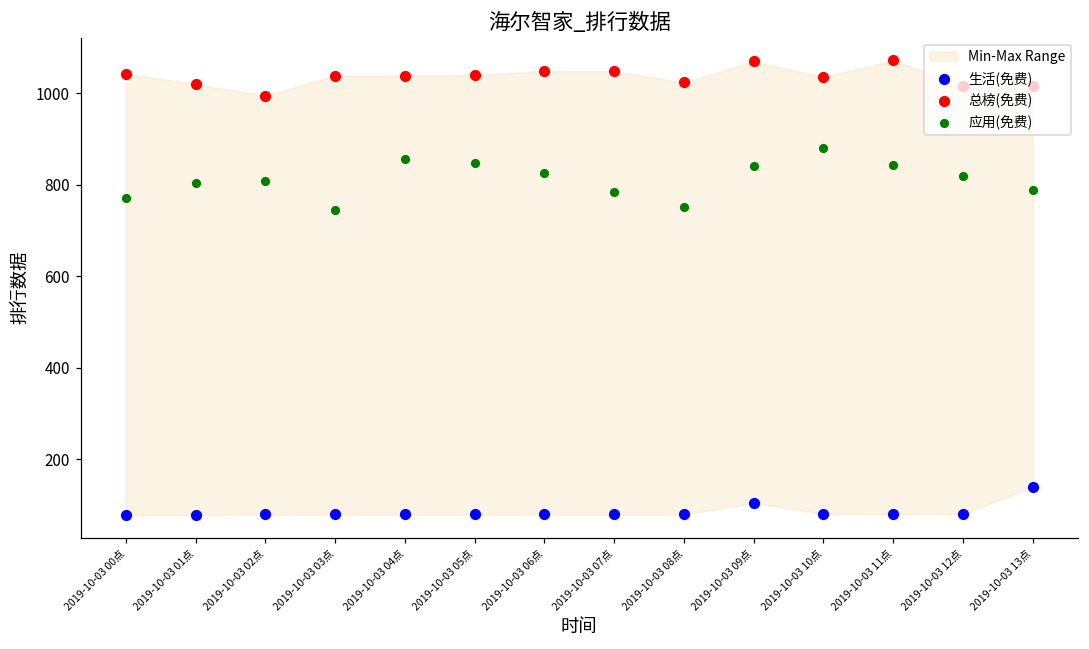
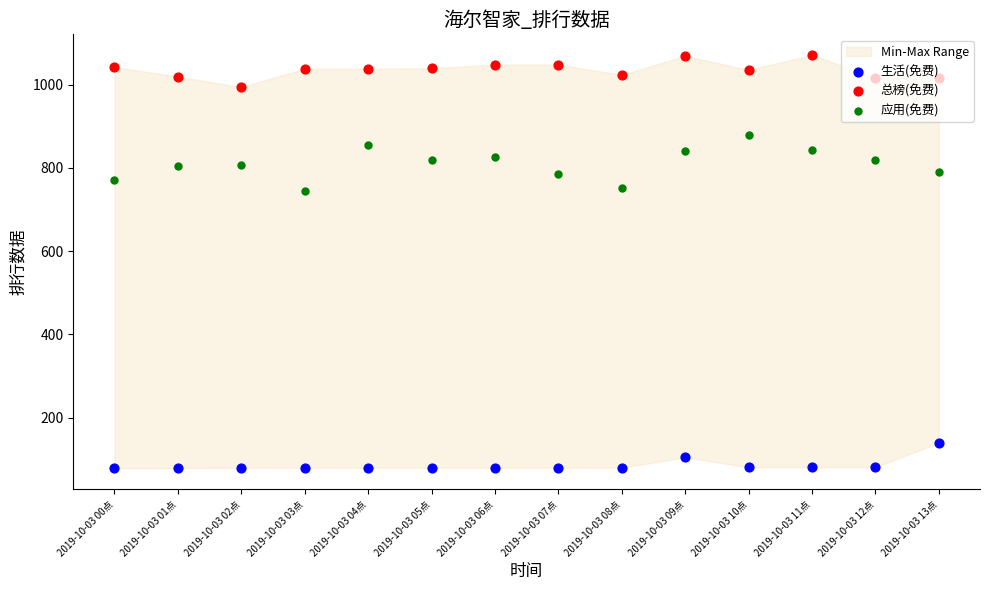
应用(免费), 2019-10-03 05点: 850 -> 820
